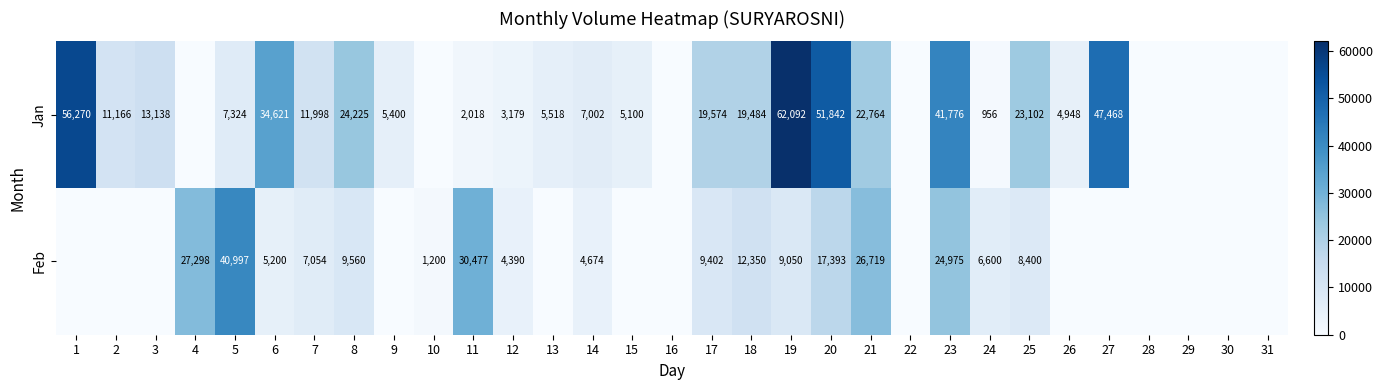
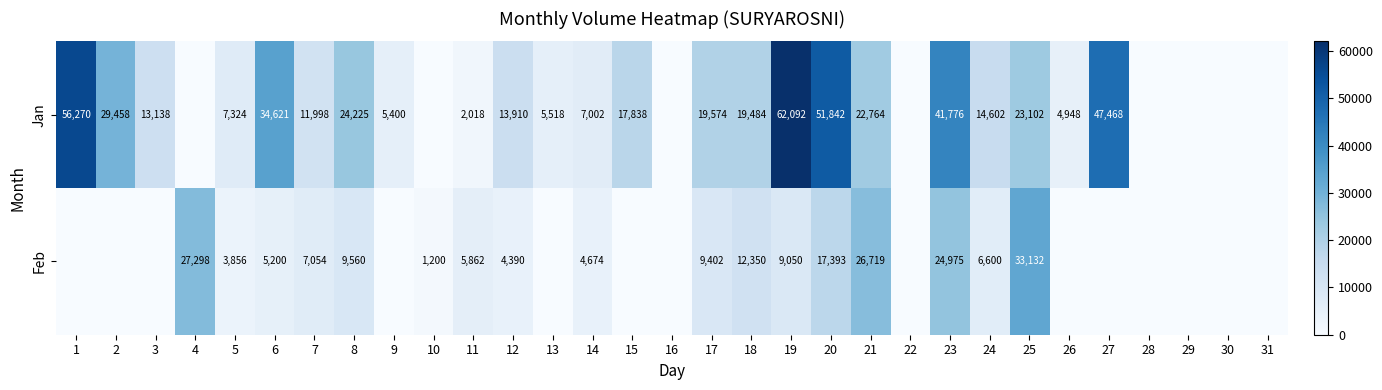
Jan, 2: 11,166 -> 29,458
Jan, 12: 3,179 -> 13,910
Jan, 15: 5,100 -> 17,838
Jan, 24: 956 -> 14,602
Feb, 5: 40,997 -> 3,856
Feb, 11: 30,477 -> 5,862
Feb, 25: 8,400 -> 33,132
